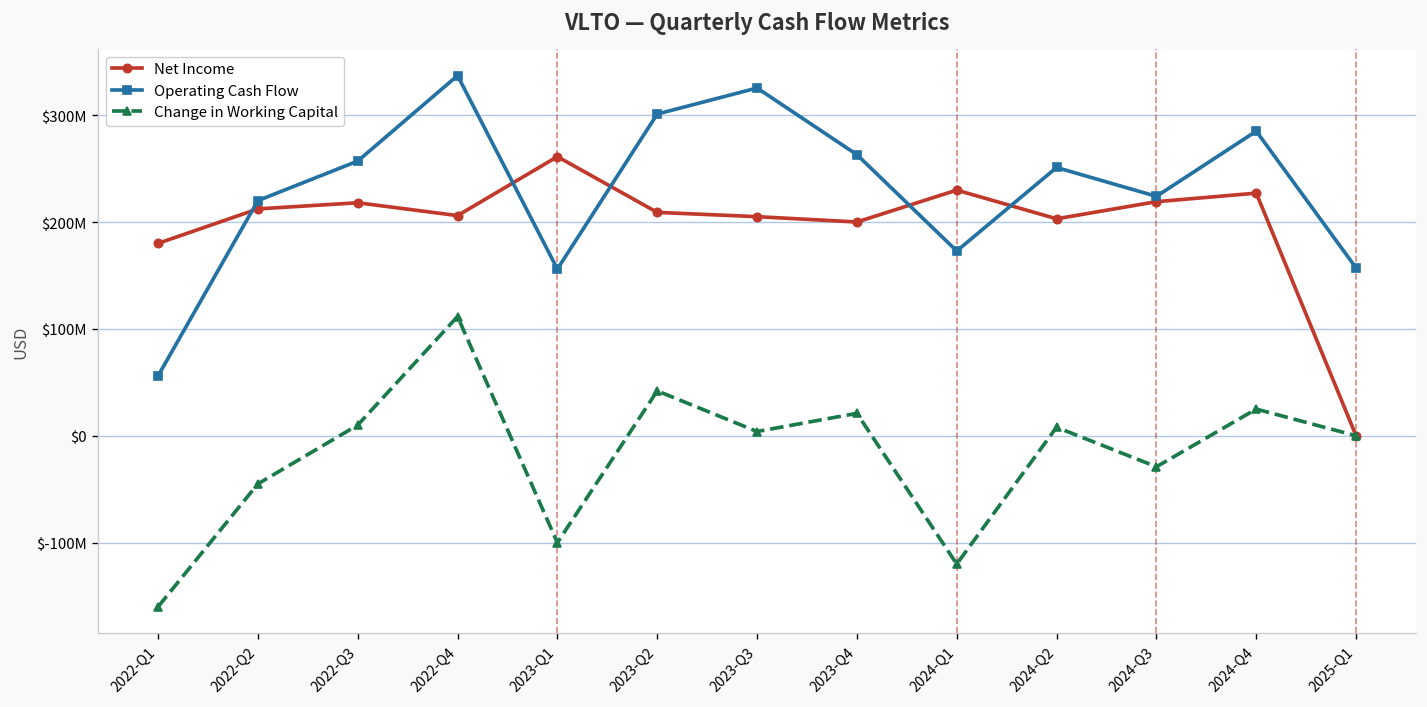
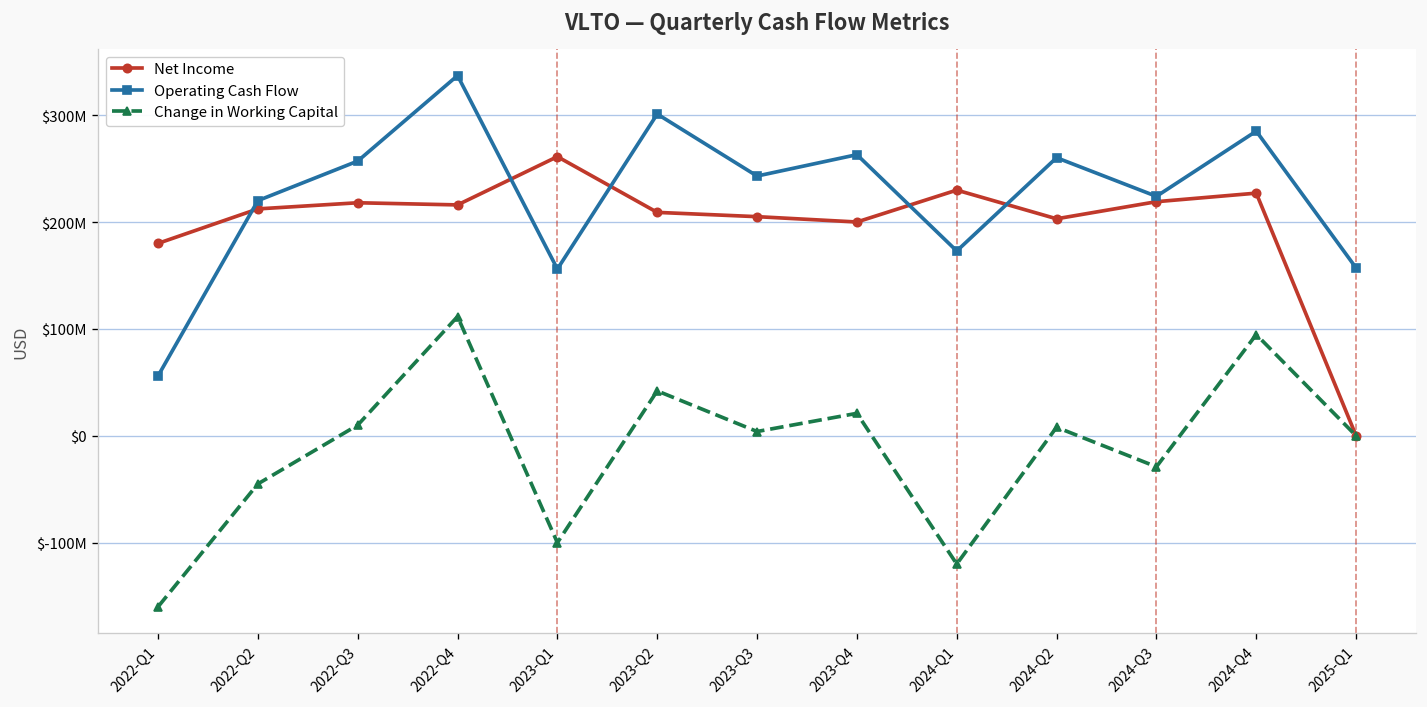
Net Income, 2022-Q4: $210000000 -> $220000000
Operating Cash Flow, 2023-Q3: $330000000 -> $240000000
Operating Cash Flow, 2024-Q2: $250000000 -> $260000000
Change in Working Capital, 2024-Q4: $30000000 -> $90000000
